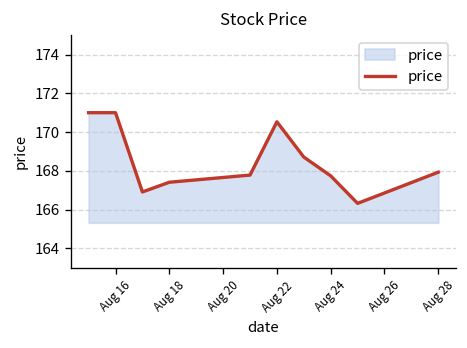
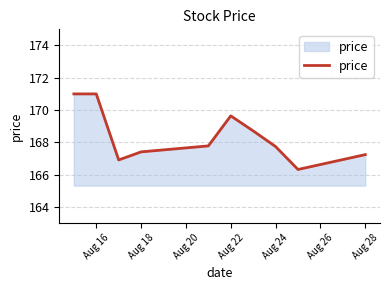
Aug 22: 170.5 -> 169.6
Aug 28: 167.9 -> 167.2
